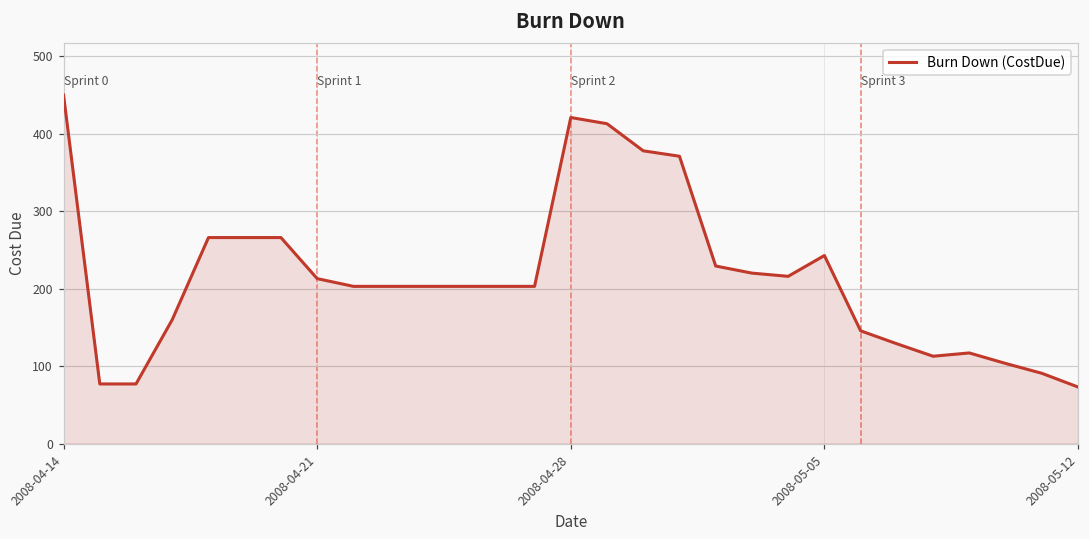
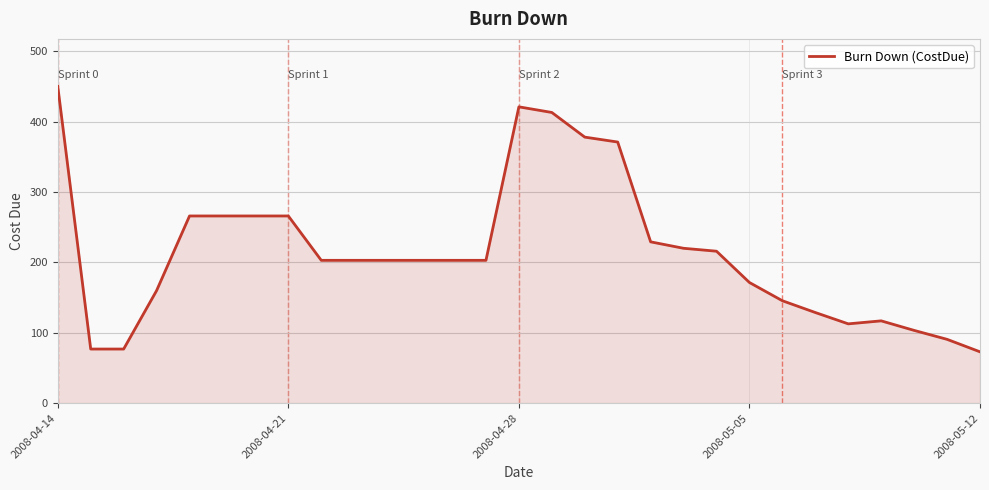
2008-04-21: 210 -> 270
2008-05-05: 240 -> 170
